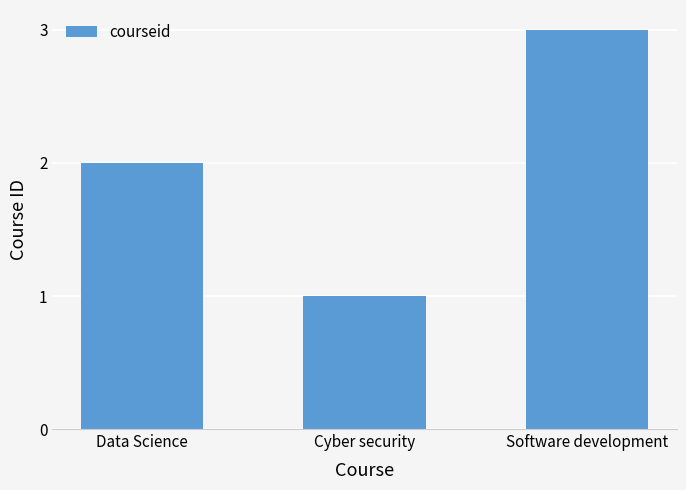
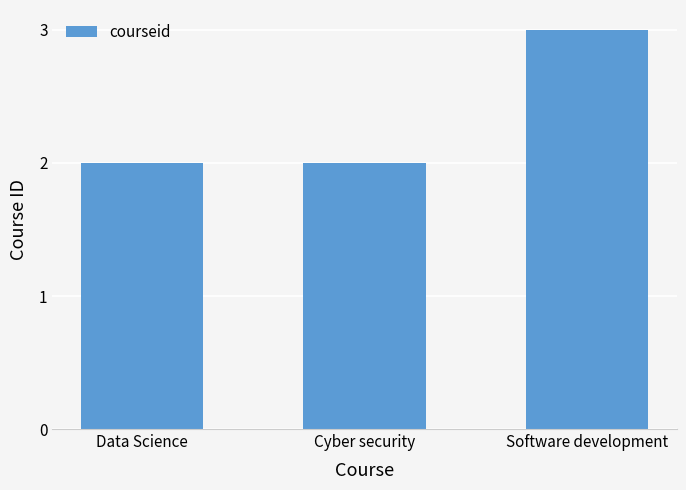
Cyber security: 1 -> 2
